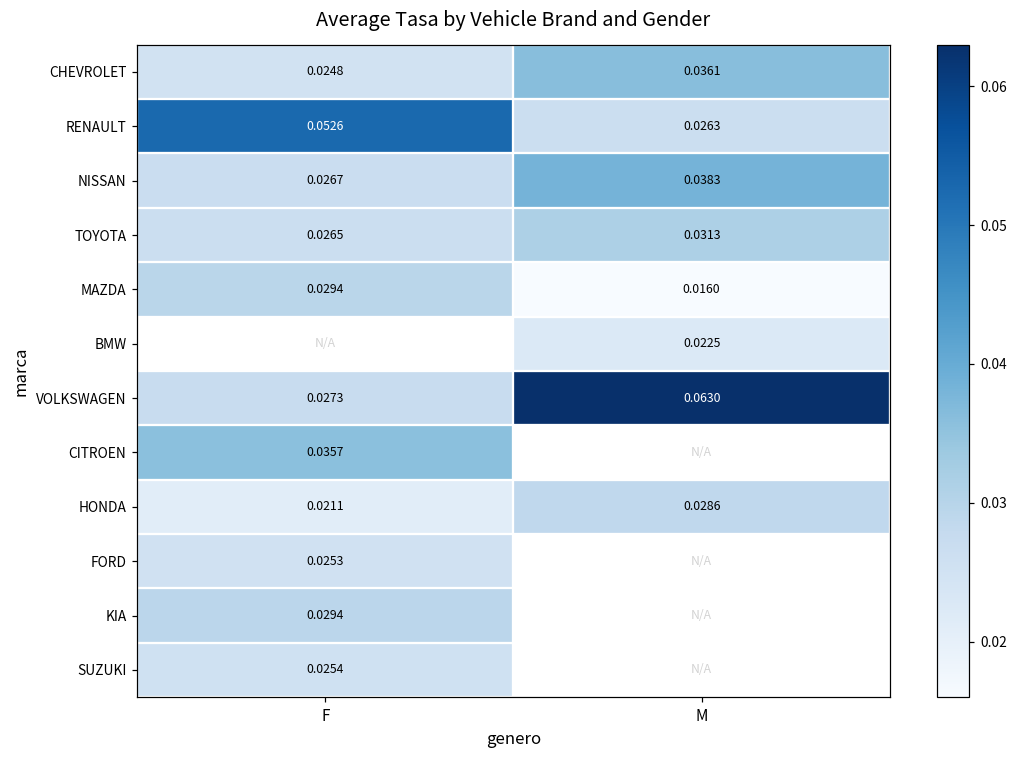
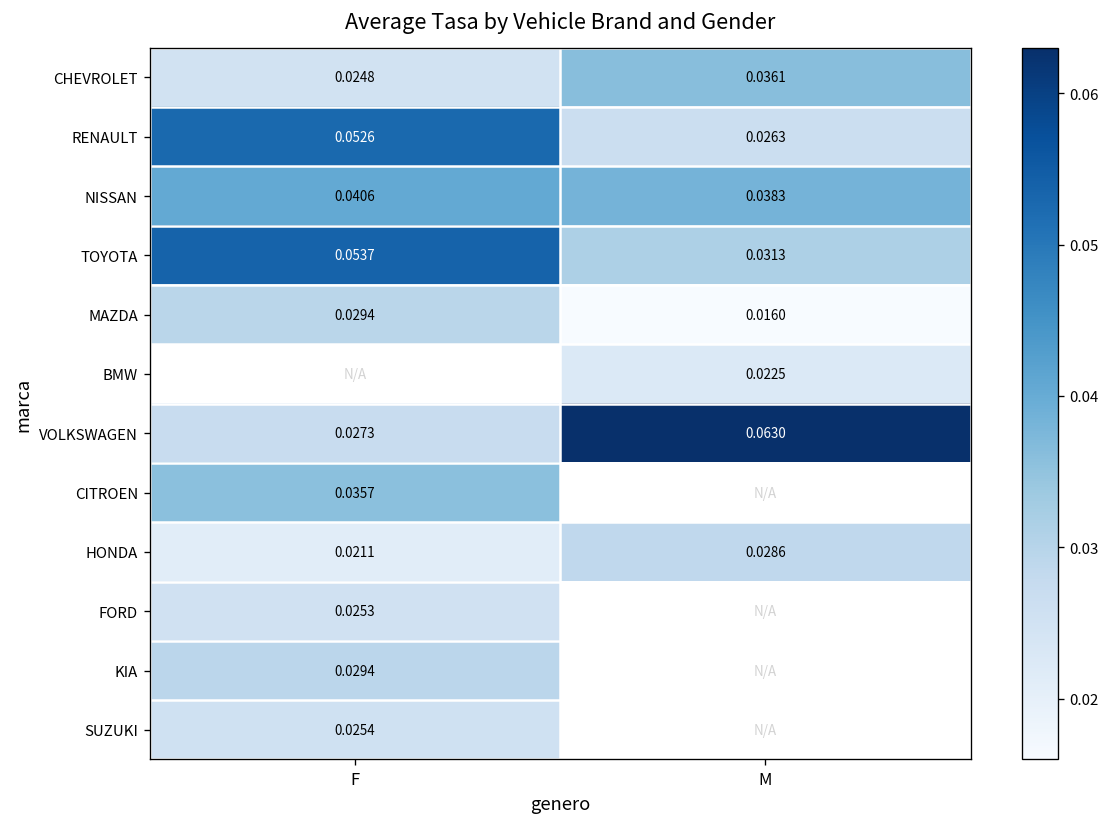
NISSAN, F: 0.0267 -> 0.0406
TOYOTA, F: 0.0265 -> 0.0537
